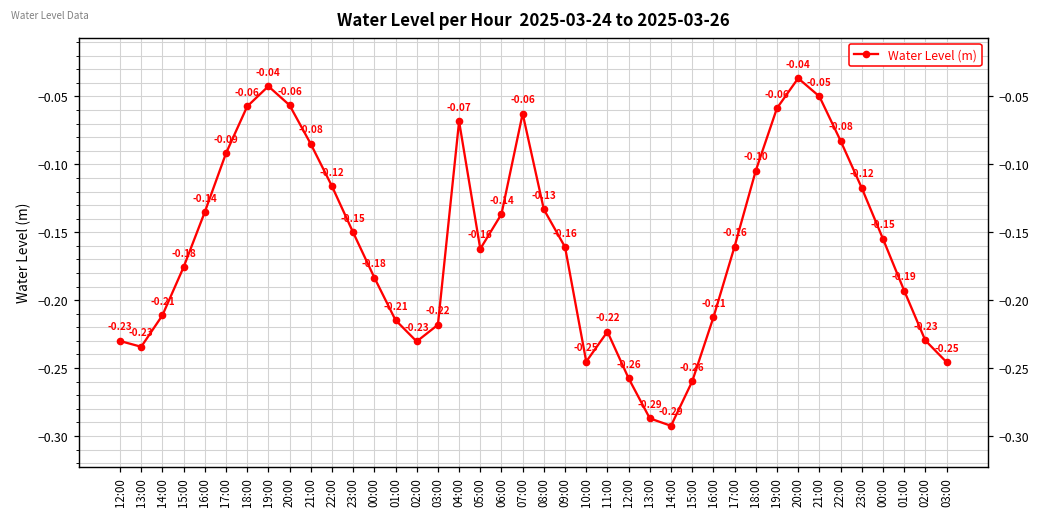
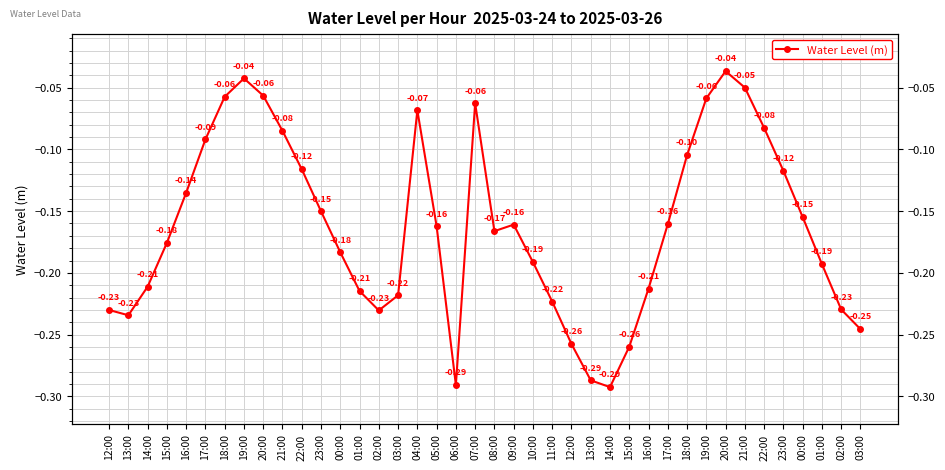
06:00: -0.14 -> -0.29
08:00: -0.13 -> -0.17
10:00: -0.25 -> -0.19
